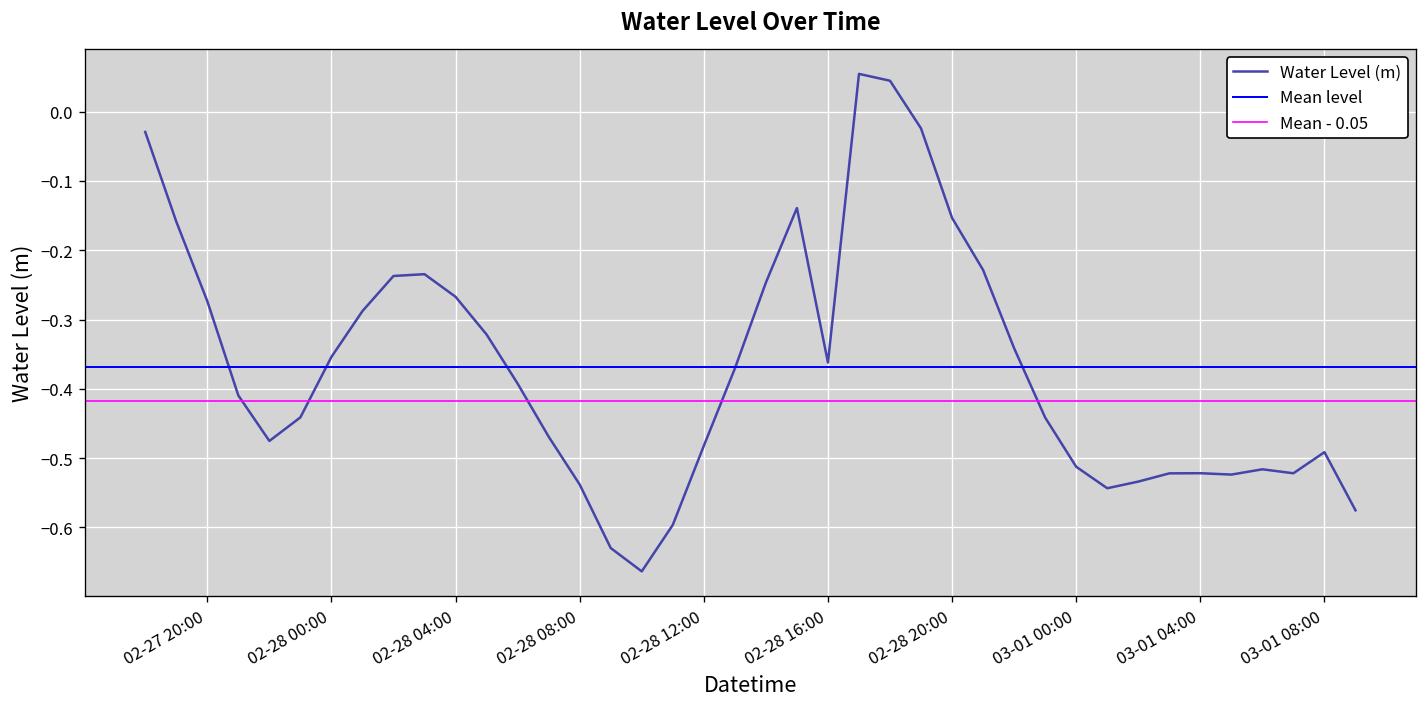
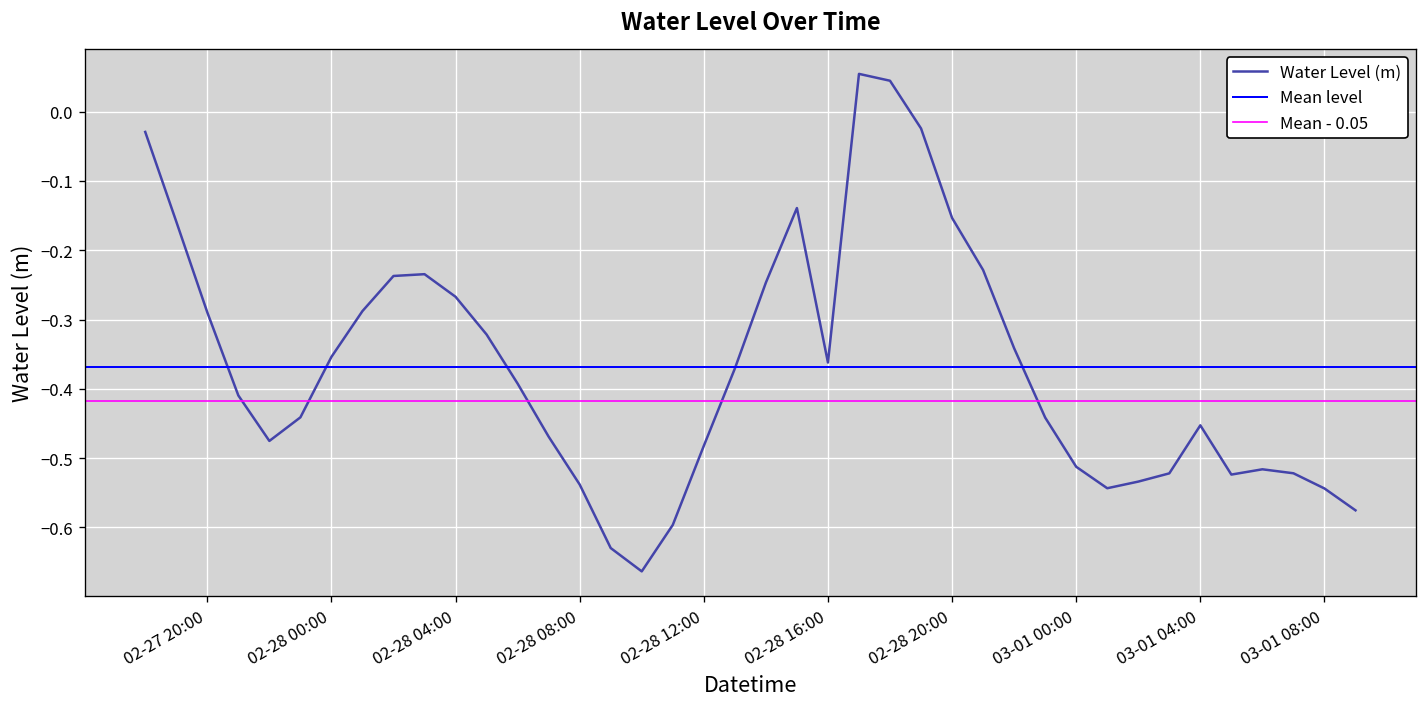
02-27 20:00: -0.27 -> -0.29
03-01 04:00: -0.52 -> -0.45
03-01 08:00: -0.49 -> -0.54
